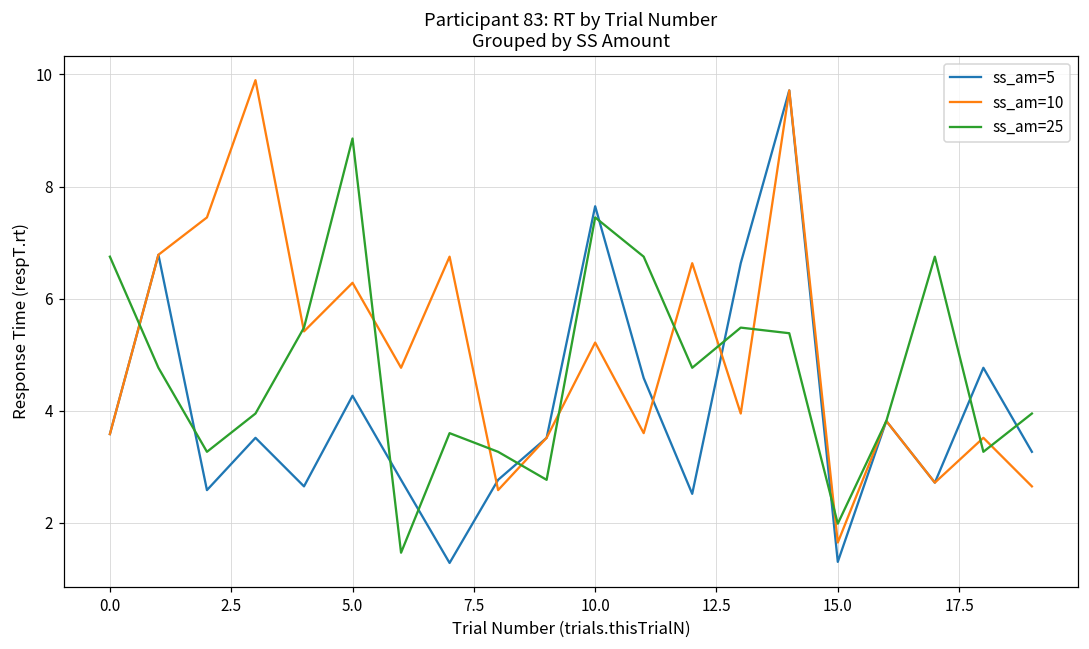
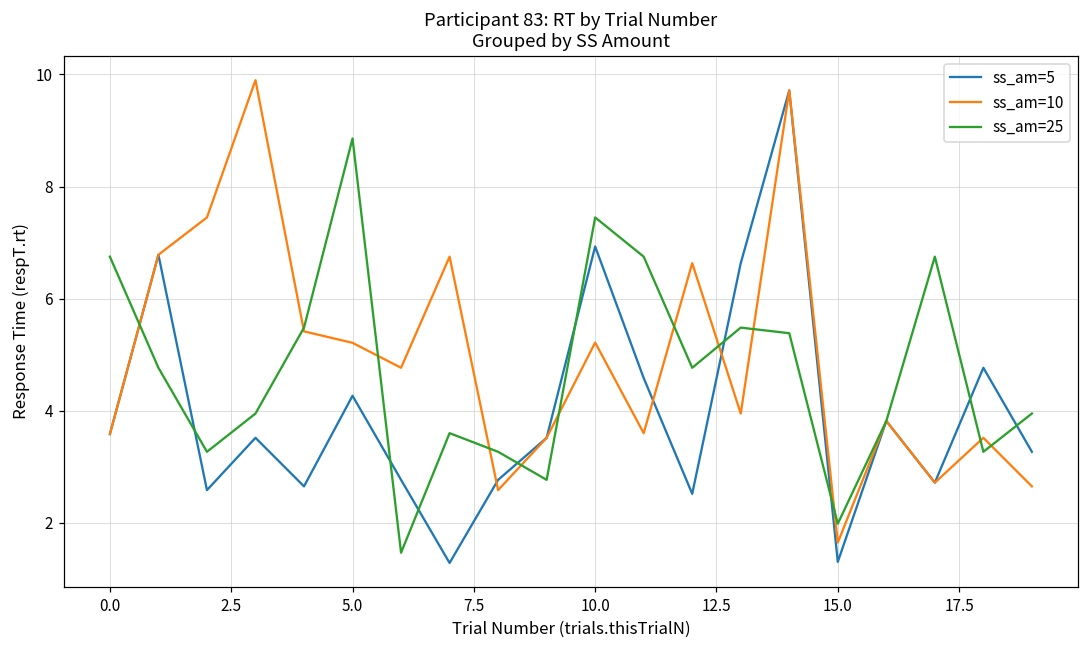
ss_am=10, 5.0: 6.3 -> 5.2
ss_am=5, 10.0: 7.6 -> 6.9
